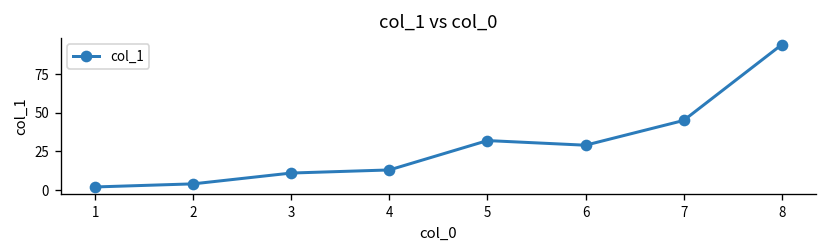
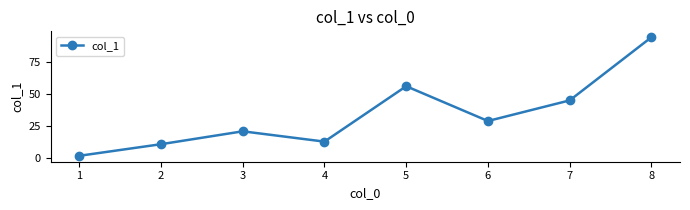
2: 4 -> 11
3: 11 -> 21
5: 32 -> 56
